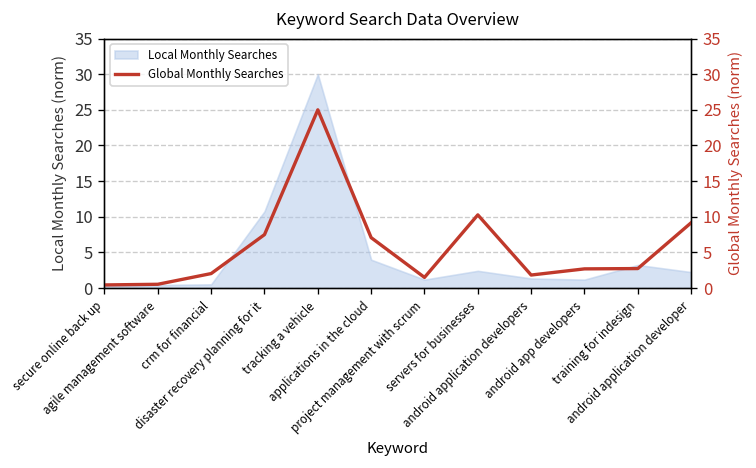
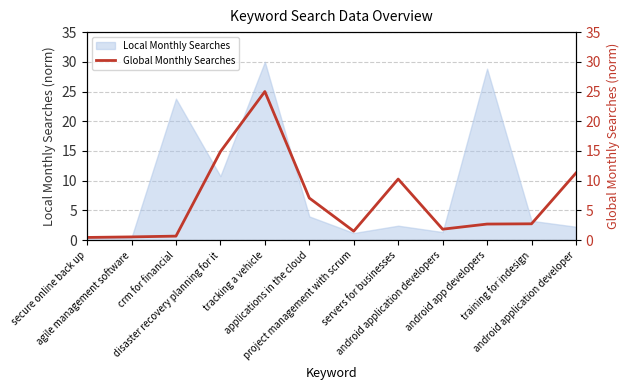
Local Monthly Searches, crm for financial: 1 -> 24
Local Monthly Searches, android app developers: 1 -> 29
Global Monthly Searches, crm for financial: 2 -> 1
Global Monthly Searches, disaster recovery planning for it: 8 -> 15
Global Monthly Searches, android application developer: 9 -> 11
